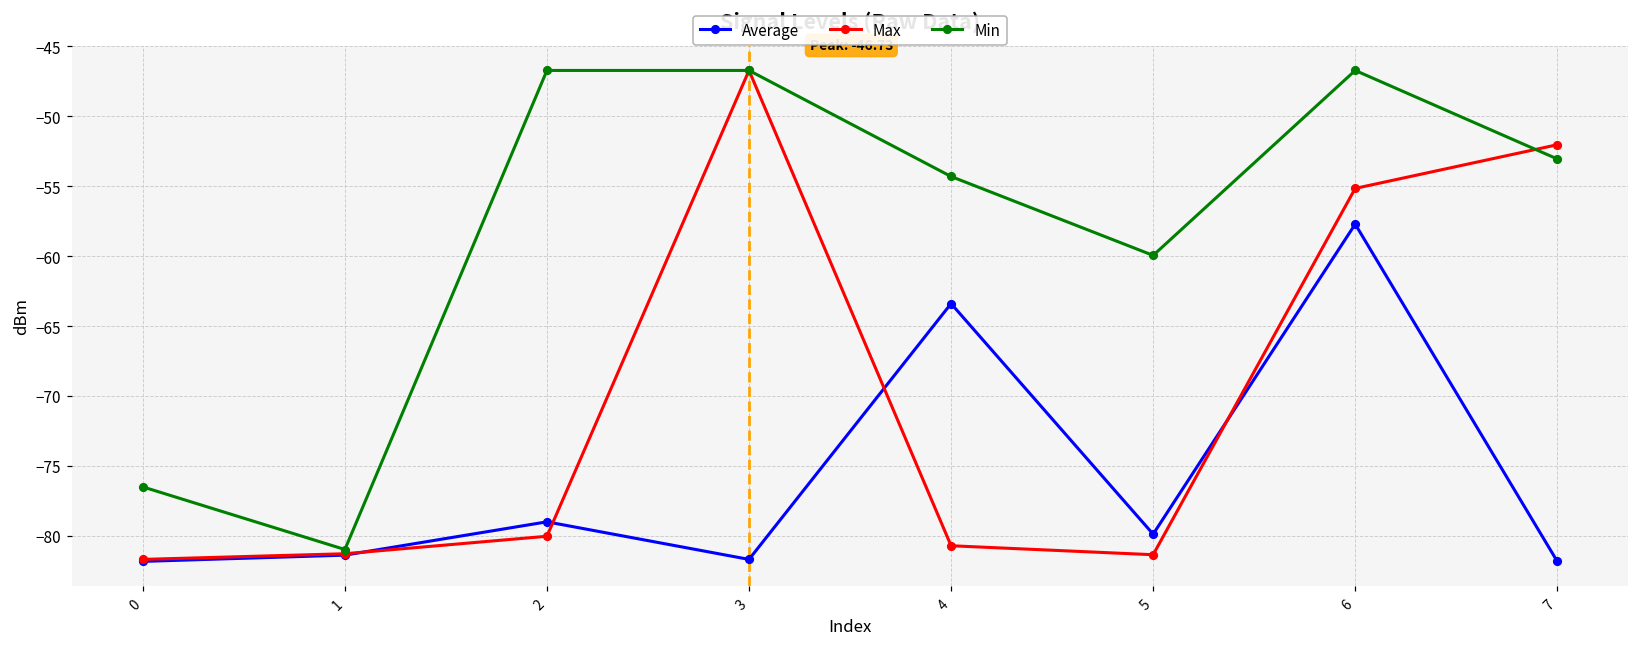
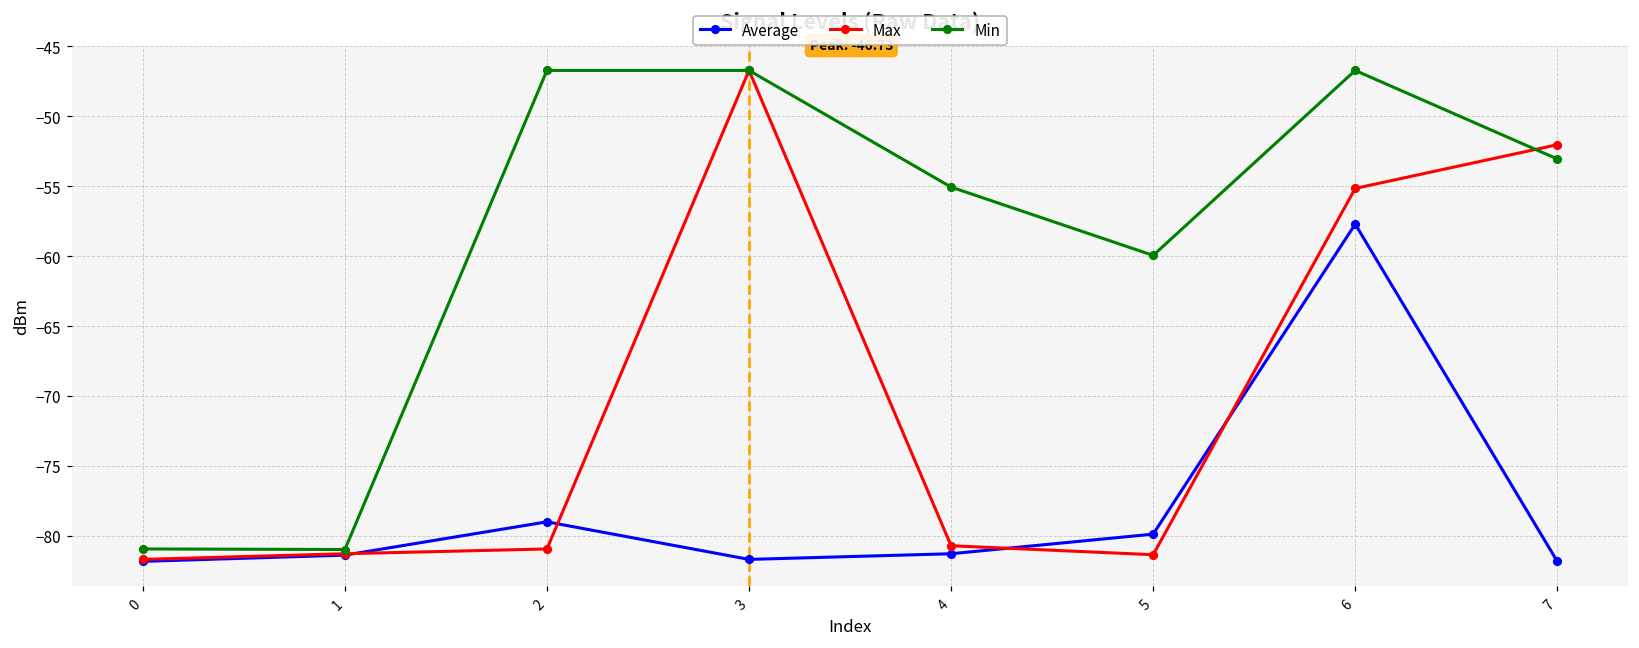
Min, 0: -76.5 -> -80.9
Max, 2: -80.0 -> -80.9
Average, 4: -63.4 -> -81.3
Min, 4: -54.3 -> -55.1
